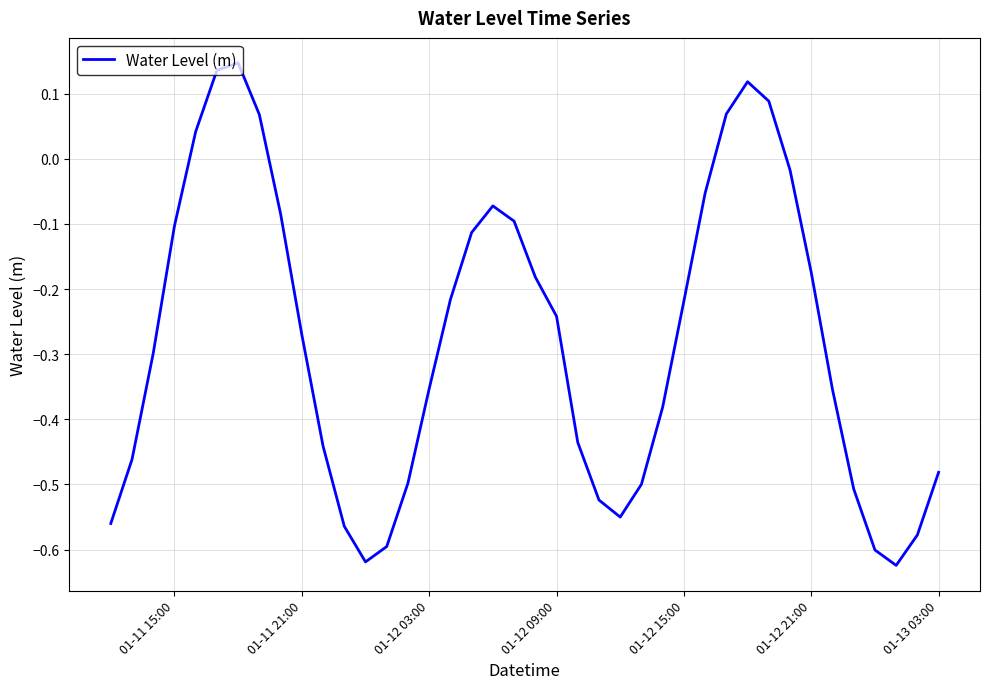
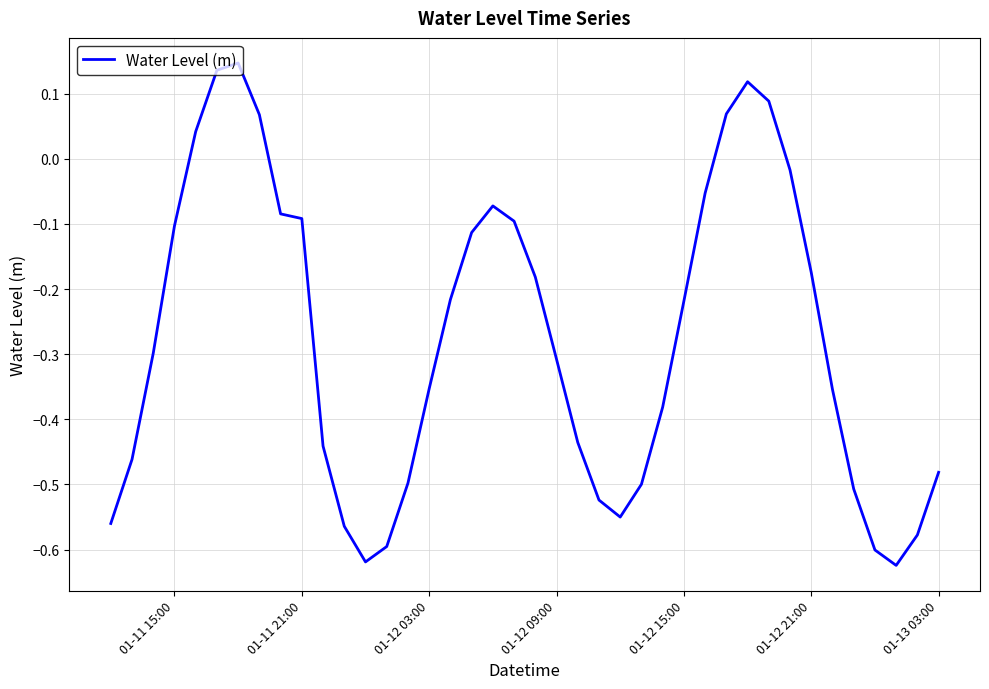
01-11 21:00: -0.27 -> -0.09
01-12 09:00: -0.24 -> -0.31
